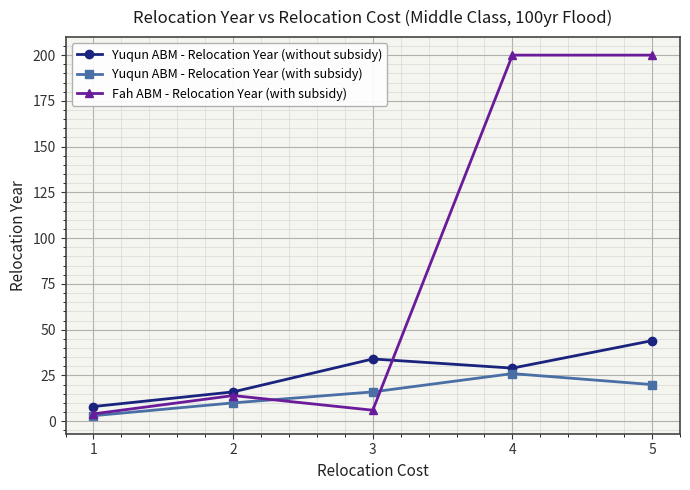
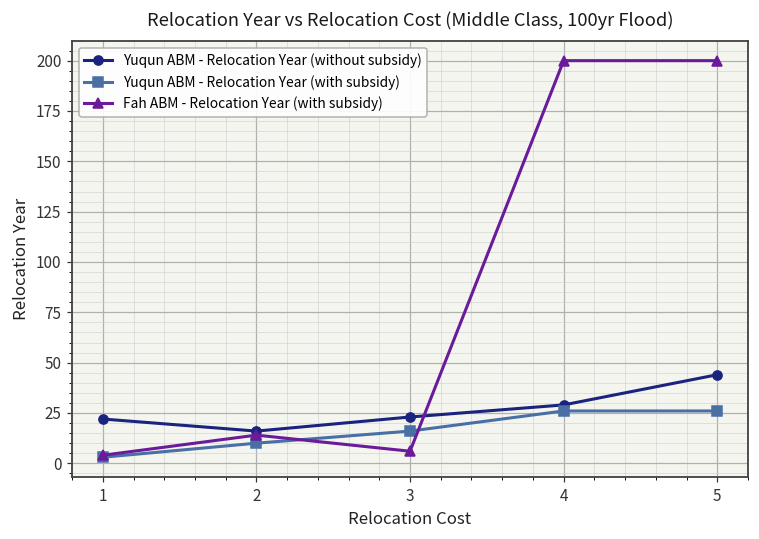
Yuqun ABM - Relocation Year (without subsidy), 1: 8 -> 22
Yuqun ABM - Relocation Year (without subsidy), 3: 34 -> 23
Yuqun ABM - Relocation Year (with subsidy), 5: 20 -> 26
